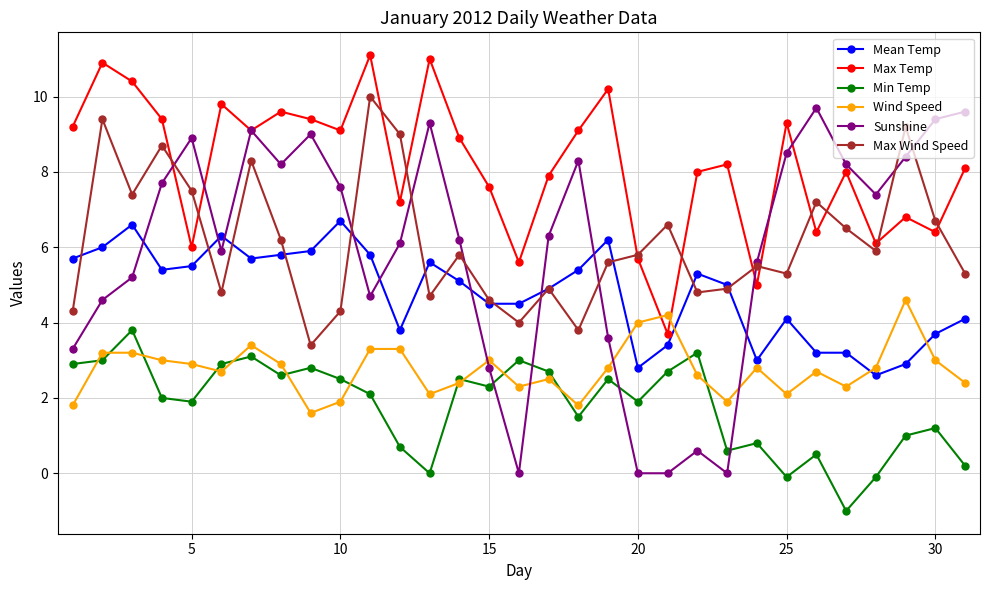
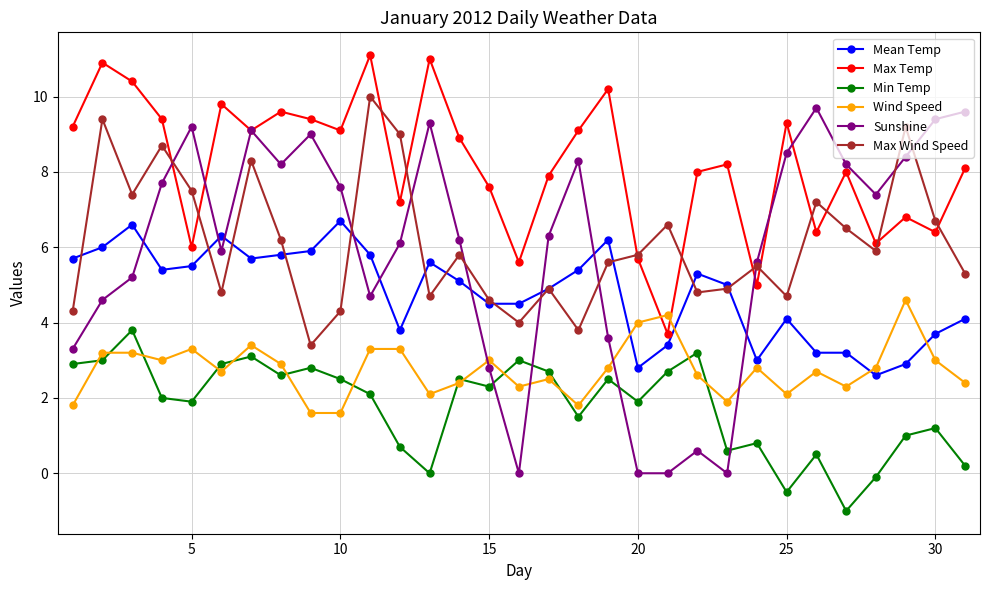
Wind Speed, 5: 2.9 -> 3.3
Sunshine, 5: 8.9 -> 9.2
Wind Speed, 10: 1.9 -> 1.6
Min Temp, 25: -0.1 -> -0.5
Max Wind Speed, 25: 5.3 -> 4.7
